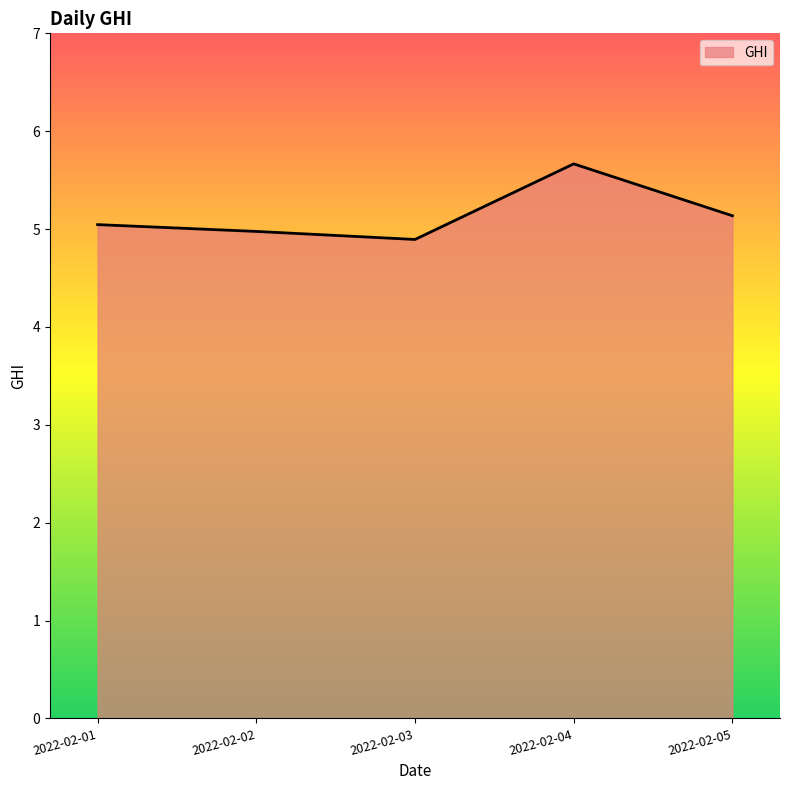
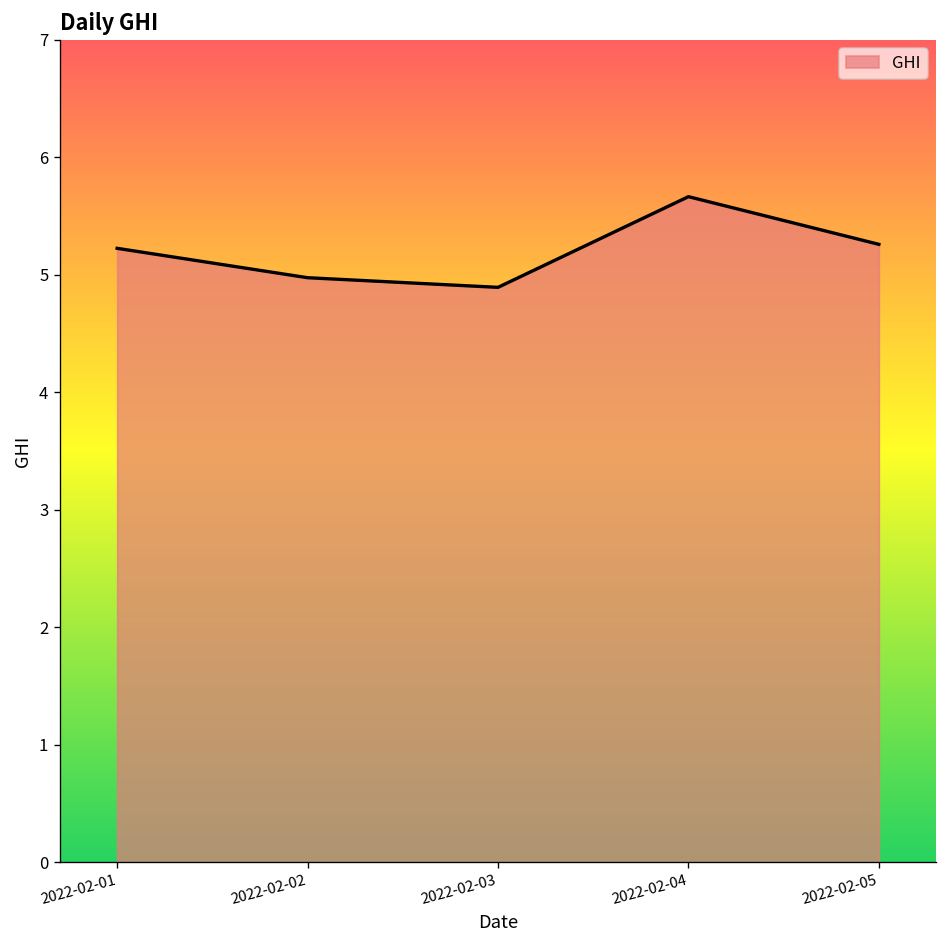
2022-02-01: 5.0 -> 5.2
2022-02-05: 5.1 -> 5.3
